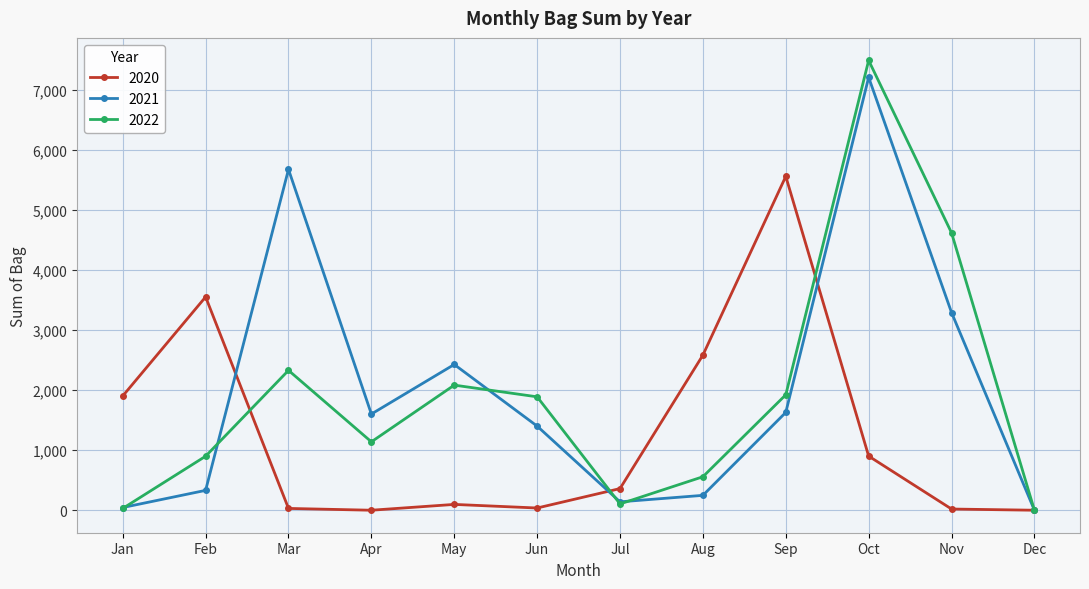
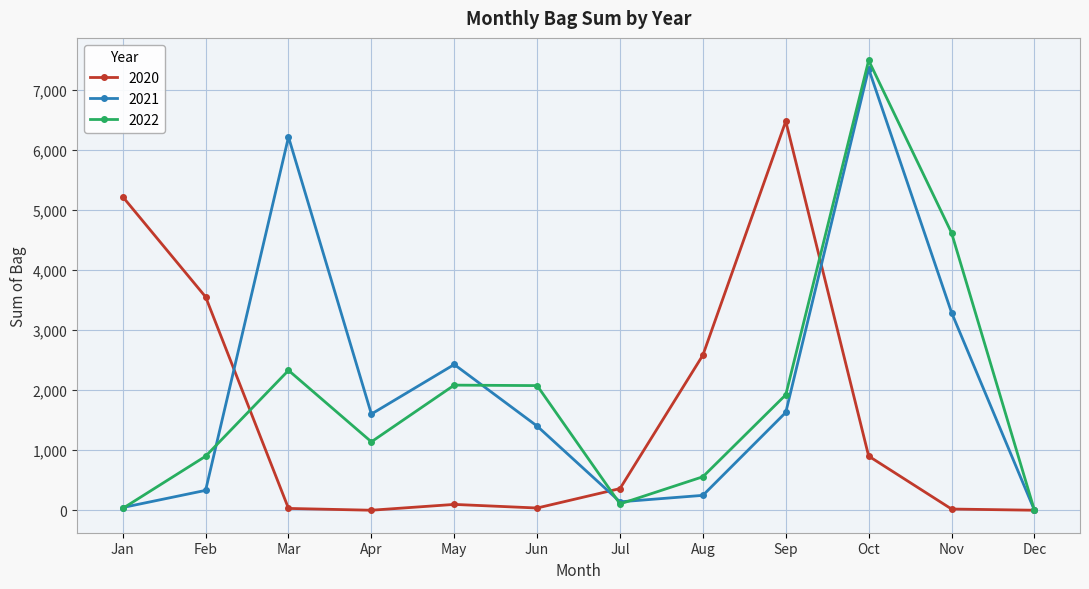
2020, Jan: 1,900 -> 5,200
2021, Mar: 5,700 -> 6,200
2022, Jun: 1,900 -> 2,100
2020, Sep: 5,600 -> 6,500
2021, Oct: 7,200 -> 7,400
